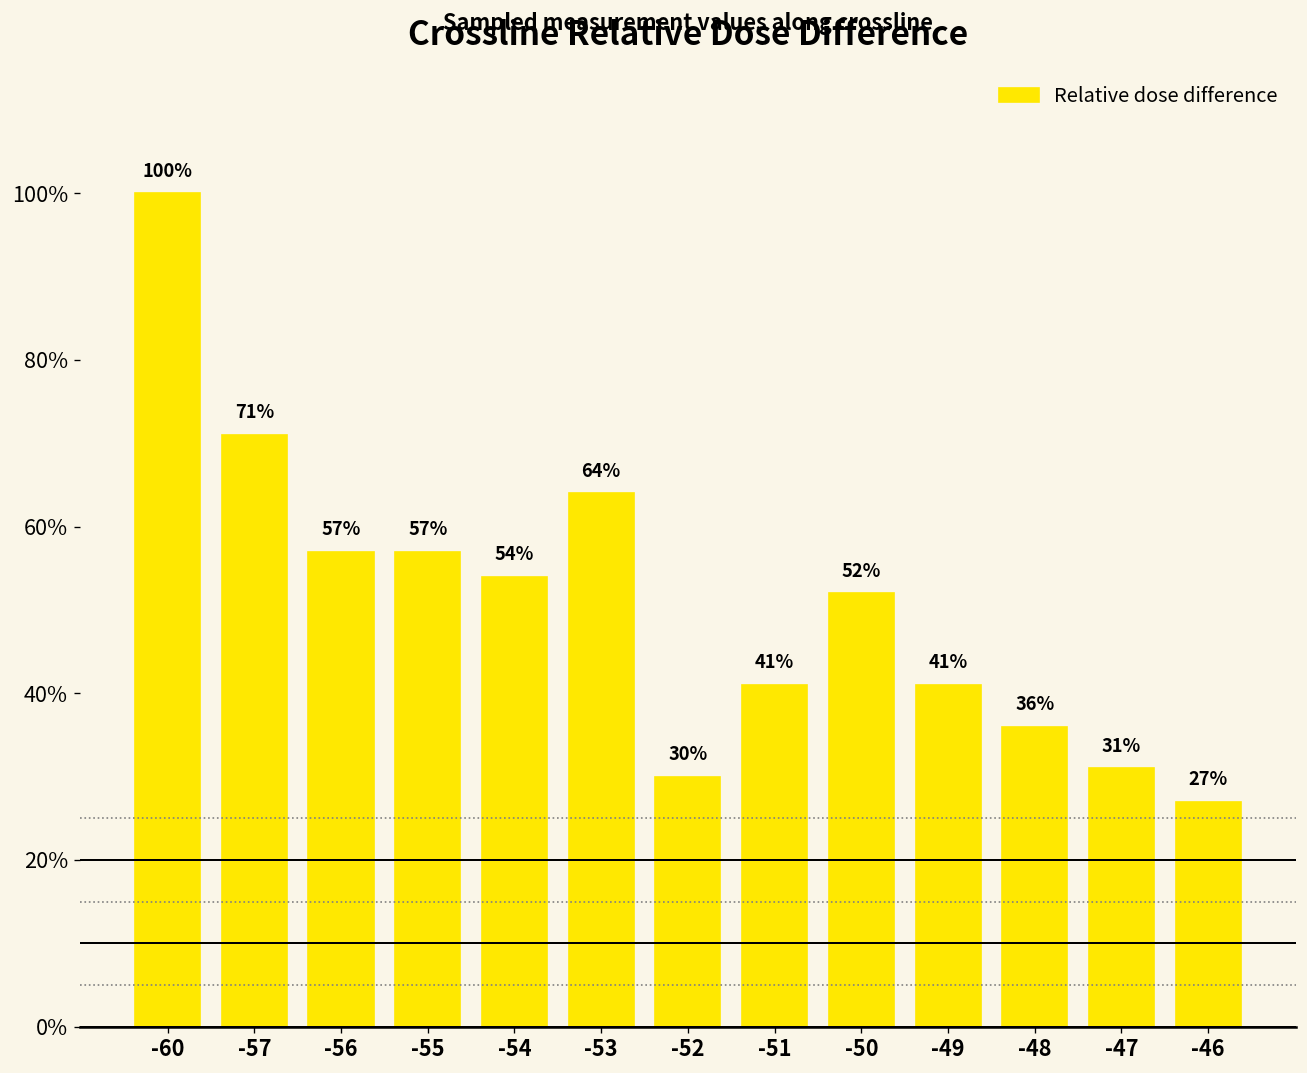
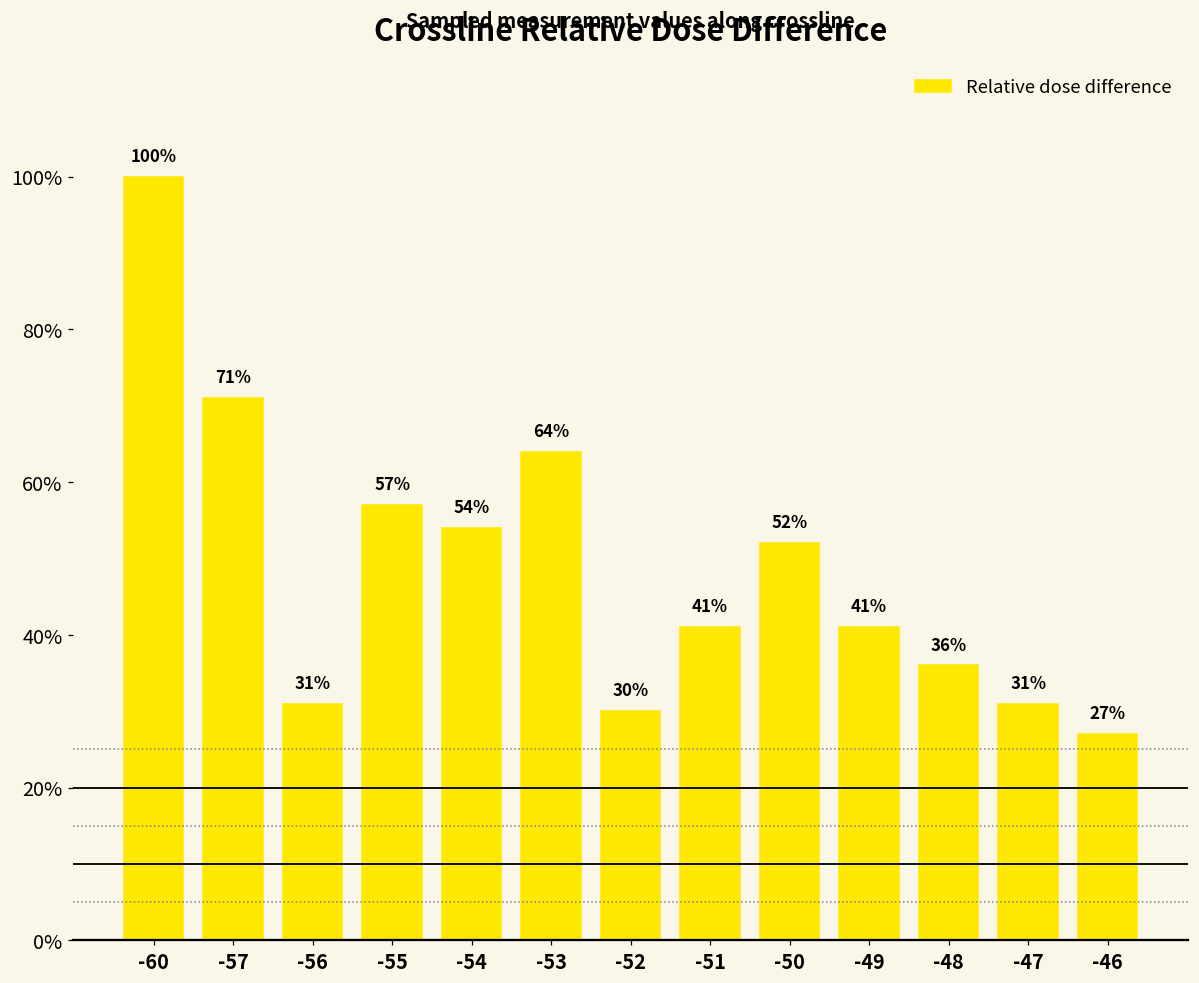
-56: 57% -> 31%
